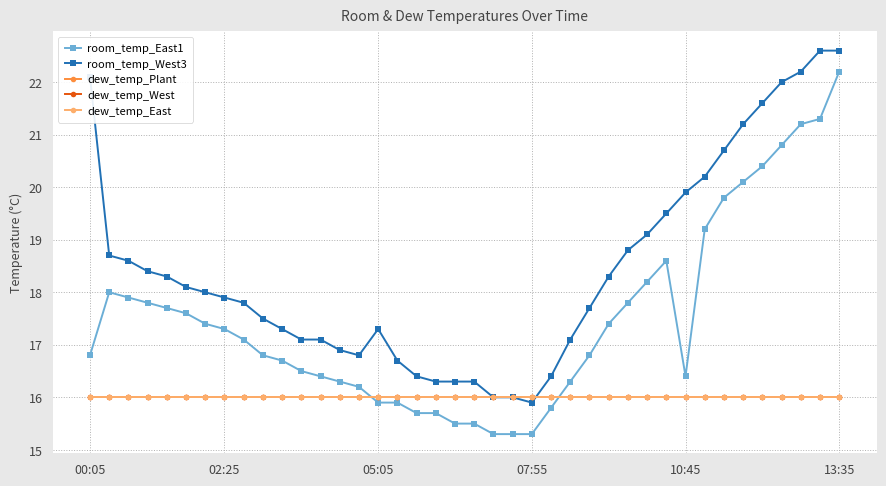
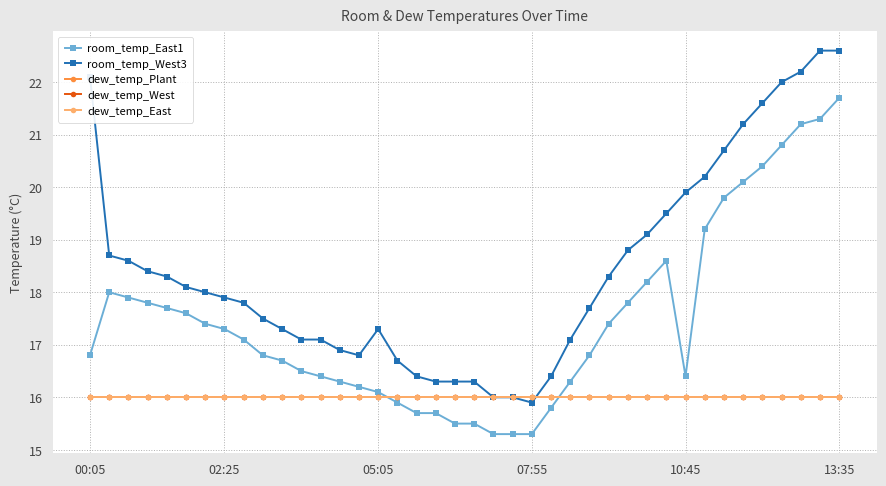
room_temp_East1, 05:05: 15.9 -> 16.1
room_temp_East1, 13:35: 22.2 -> 21.7
